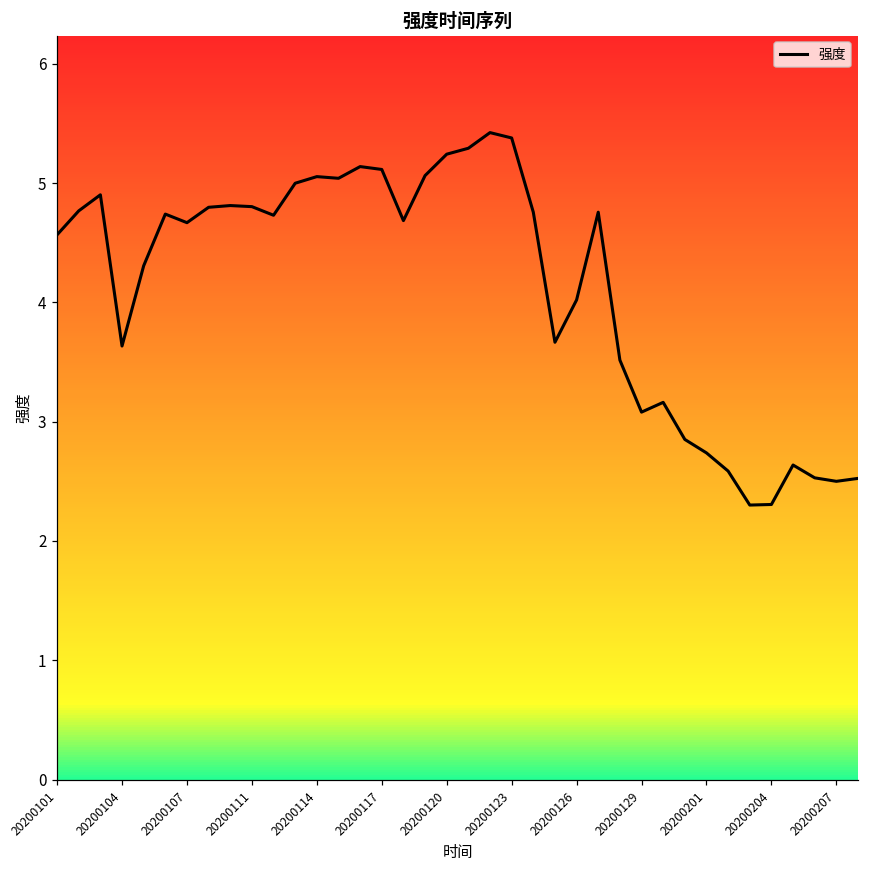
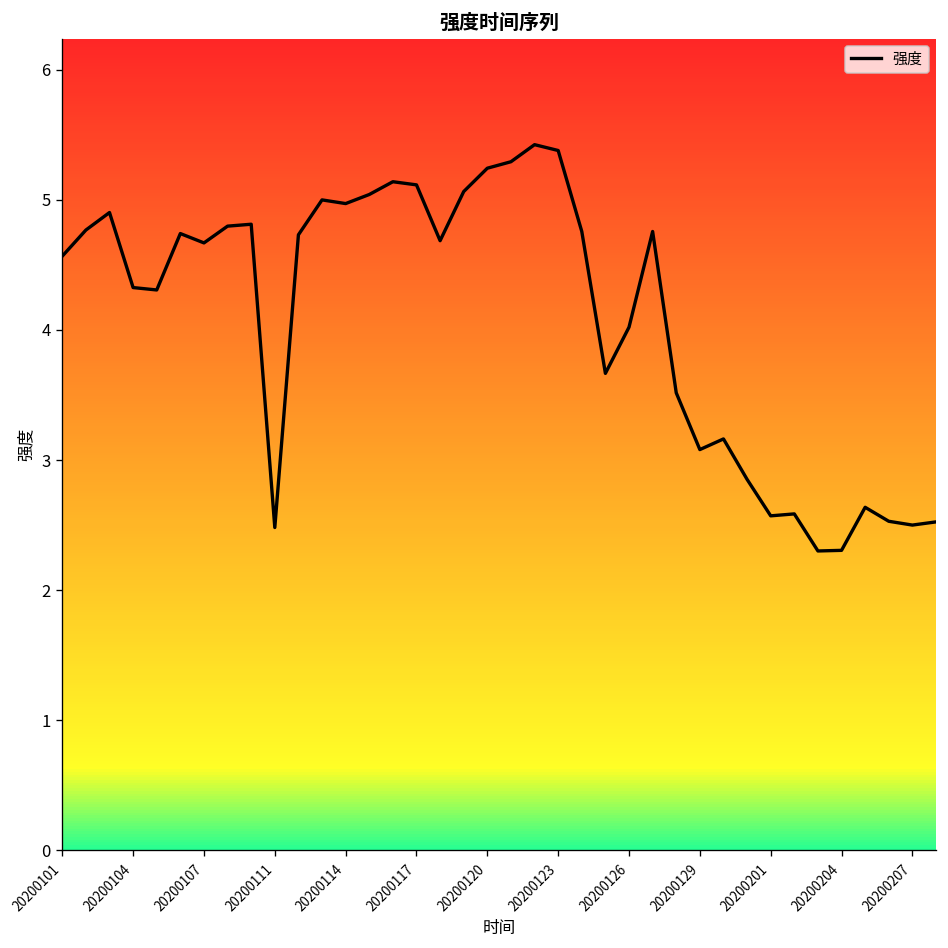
20200104: 3.63 -> 4.33
20200111: 4.80 -> 2.48
20200114: 5.05 -> 4.97
20200201: 2.74 -> 2.57
